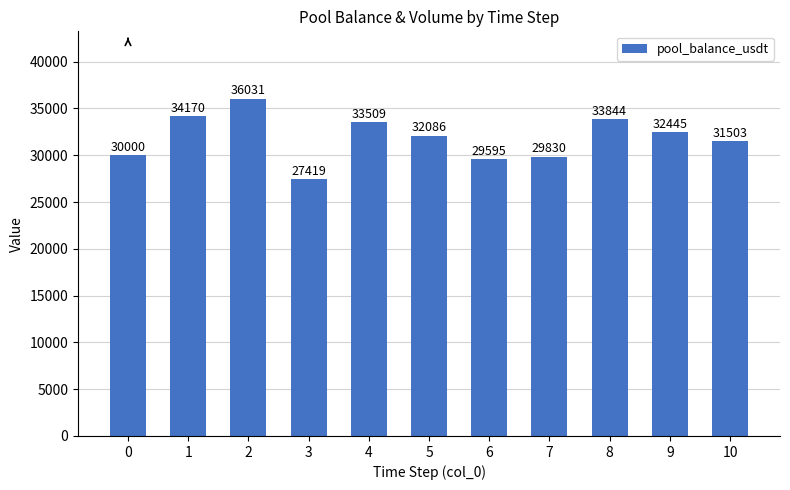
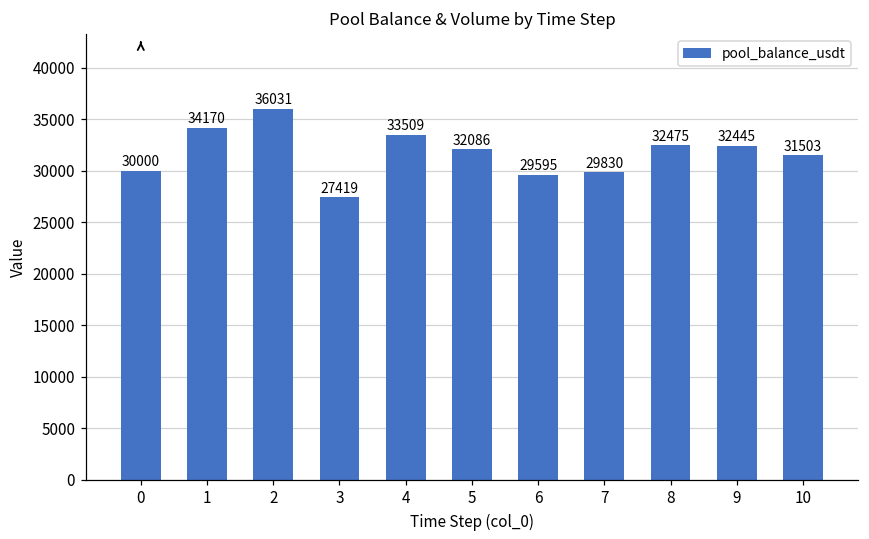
8: 33844 -> 32475
